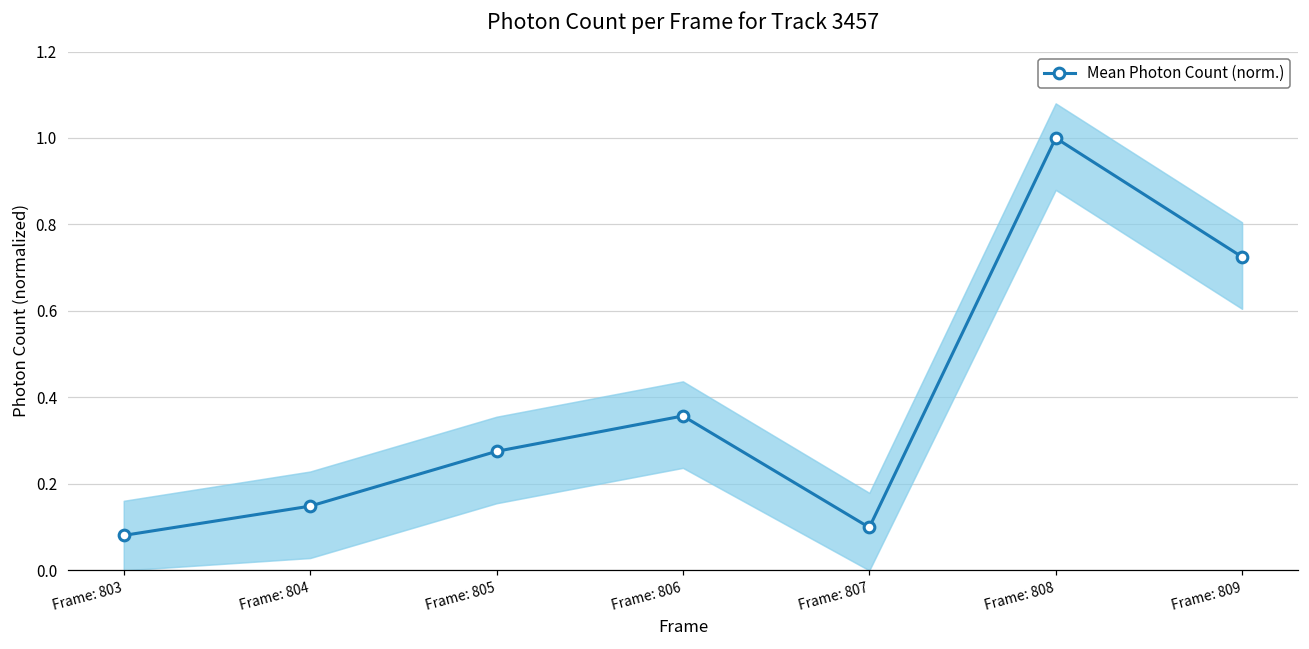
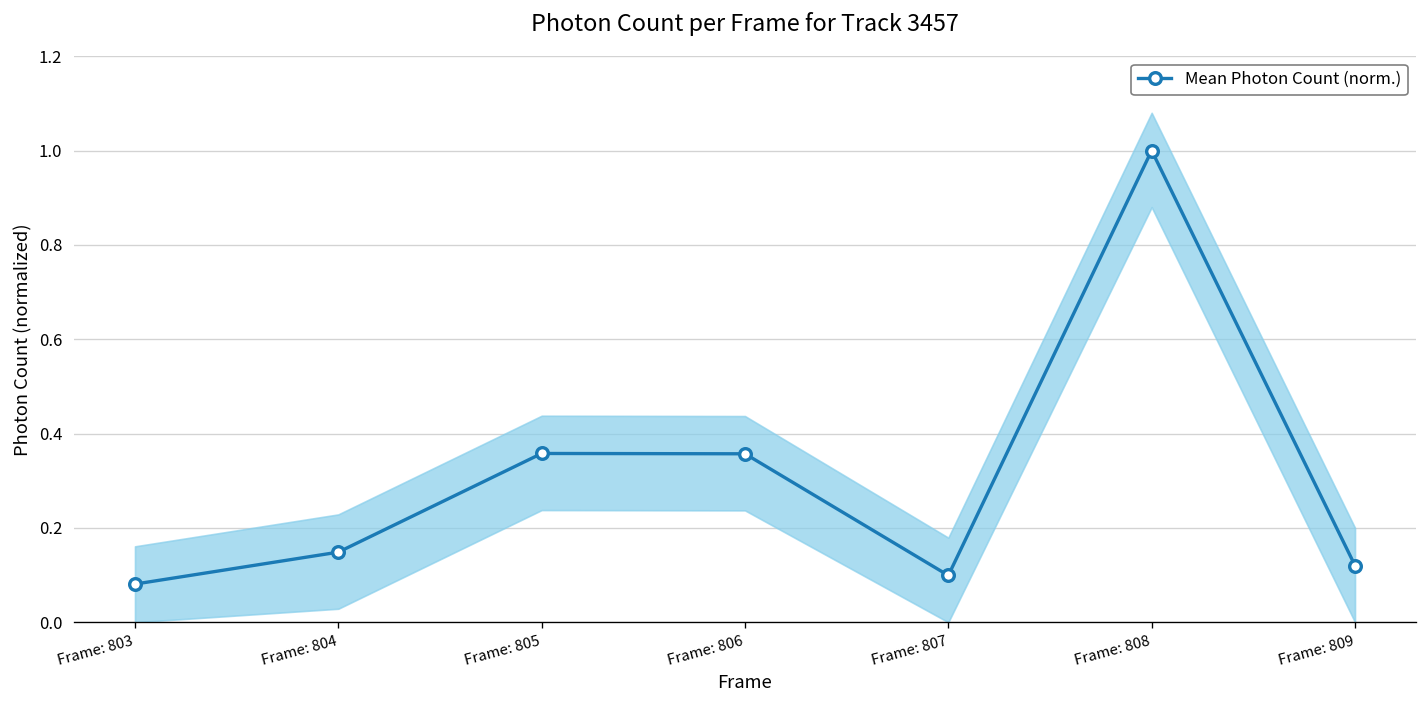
Mean Photon Count (norm.), Frame: 805: 0.28 -> 0.36
Mean Photon Count (norm.), Frame: 809: 0.72 -> 0.12
